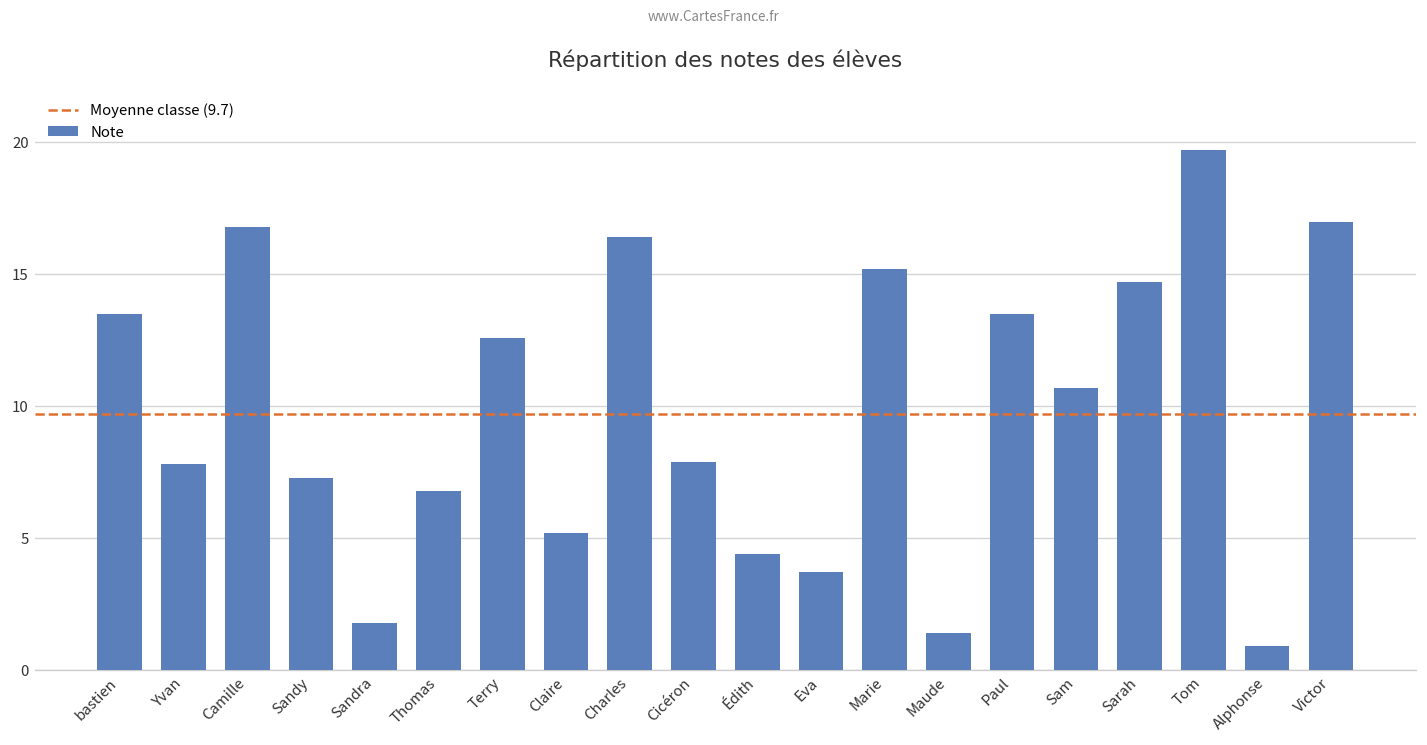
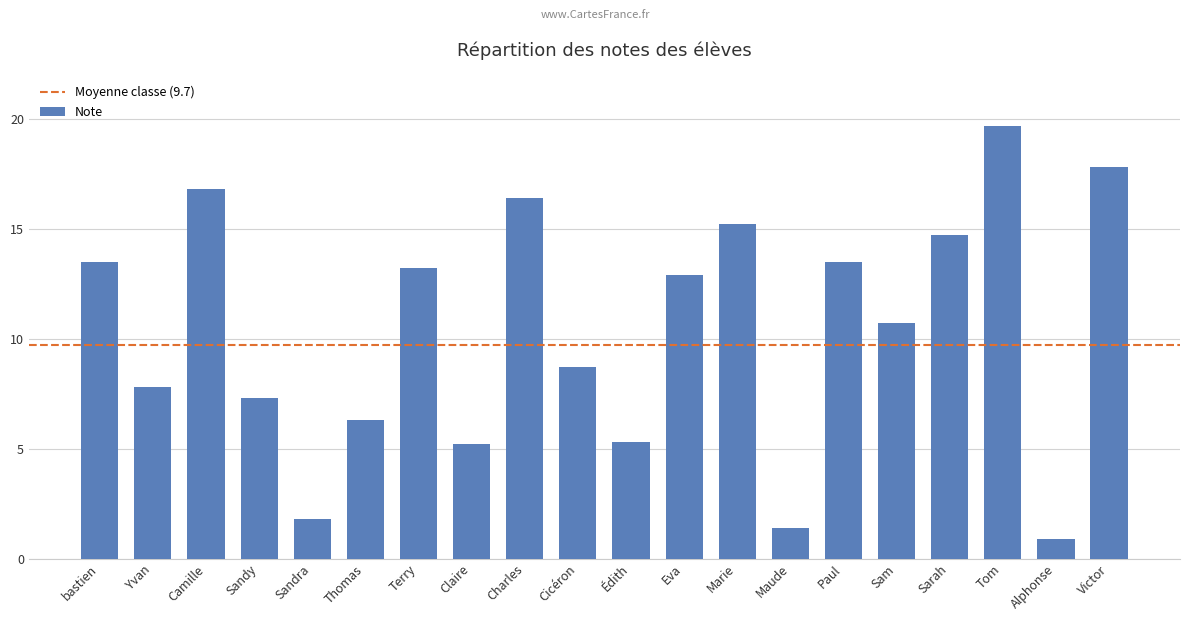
Thomas: 6.8 -> 6.3
Terry: 12.6 -> 13.2
Cicéron: 7.9 -> 8.7
Édith: 4.4 -> 5.3
Eva: 3.7 -> 12.9
Victor: 17.0 -> 17.8
